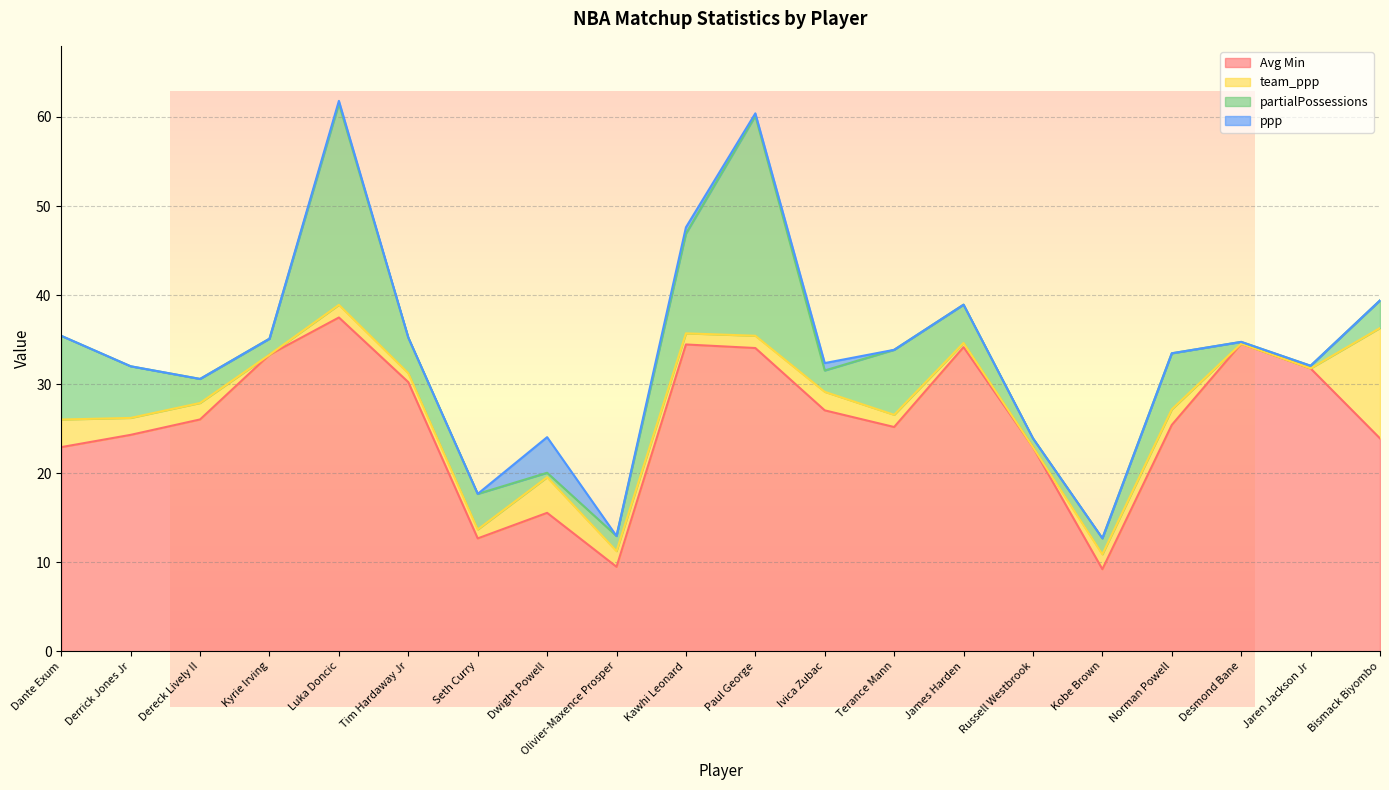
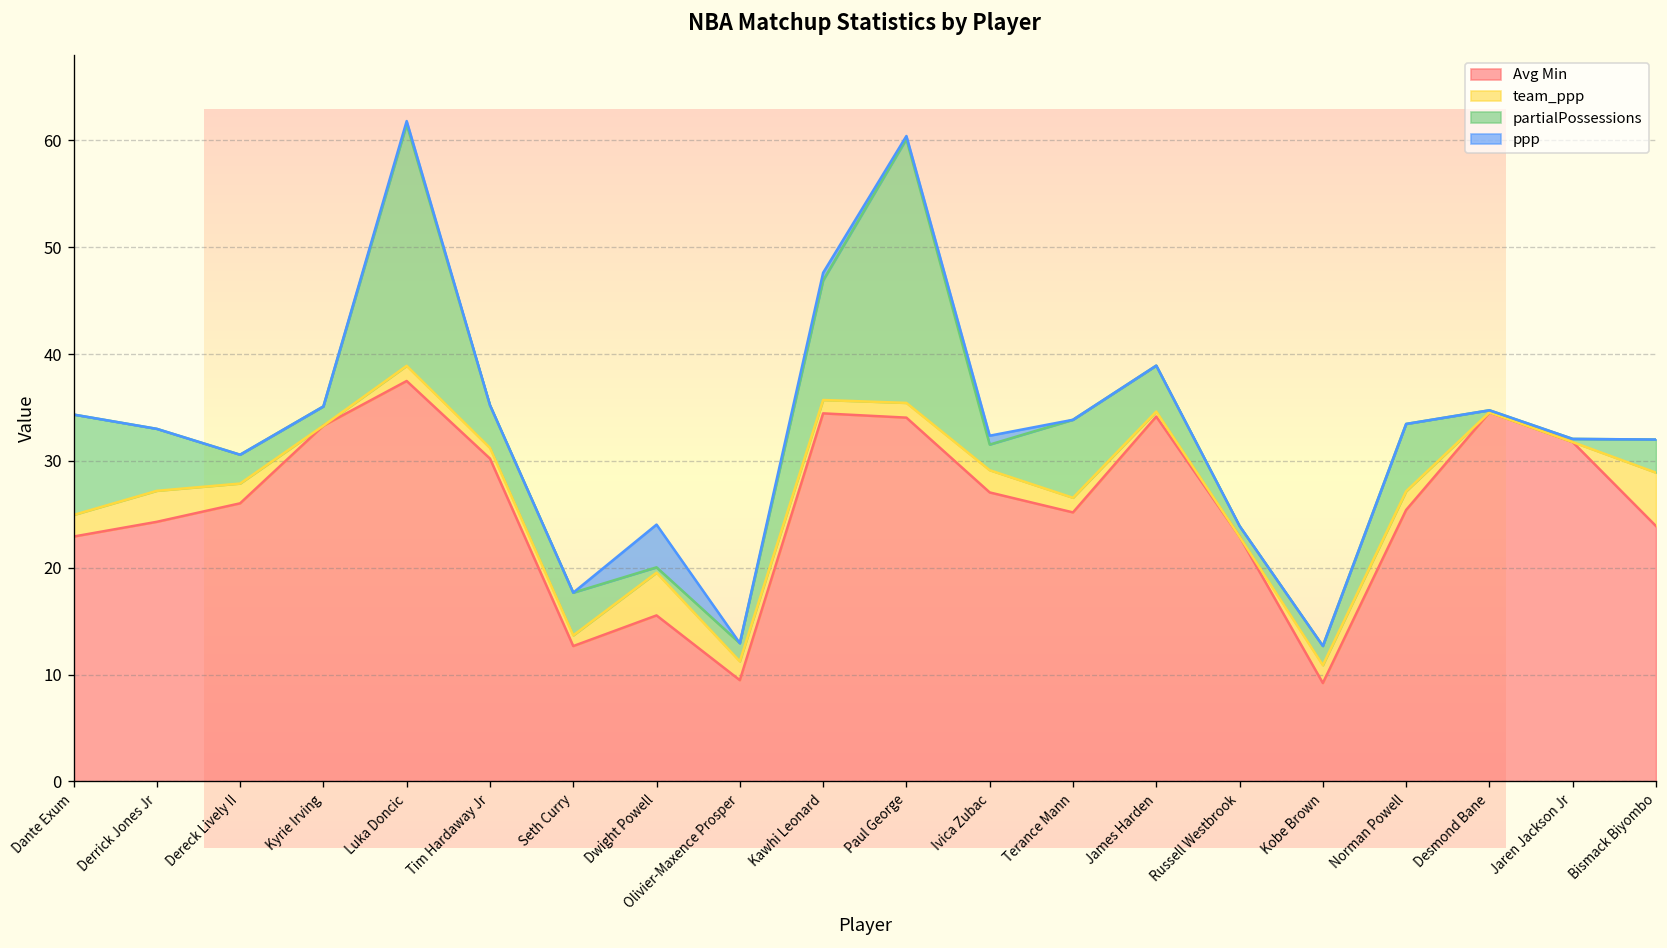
team_ppp, Dante Exum: 3 -> 2
team_ppp, Derrick Jones Jr: 2 -> 3
team_ppp, Bismack Biyombo: 12 -> 5
